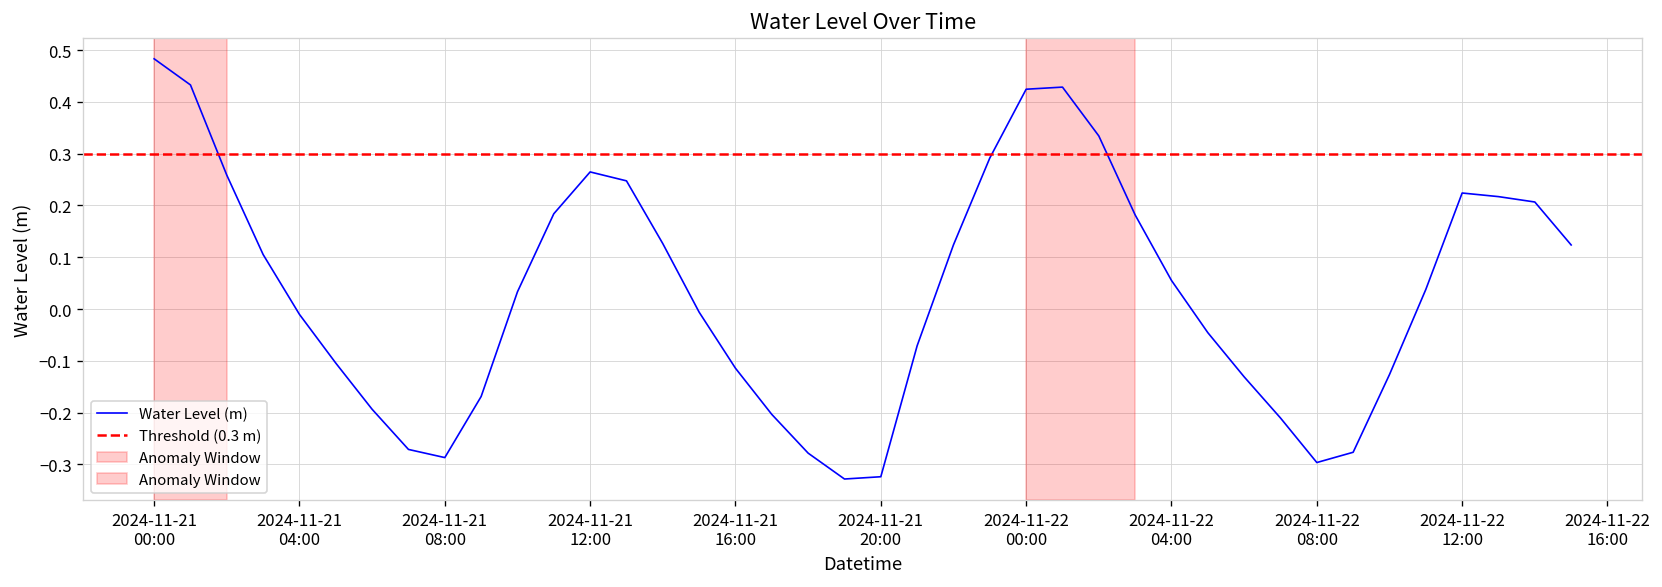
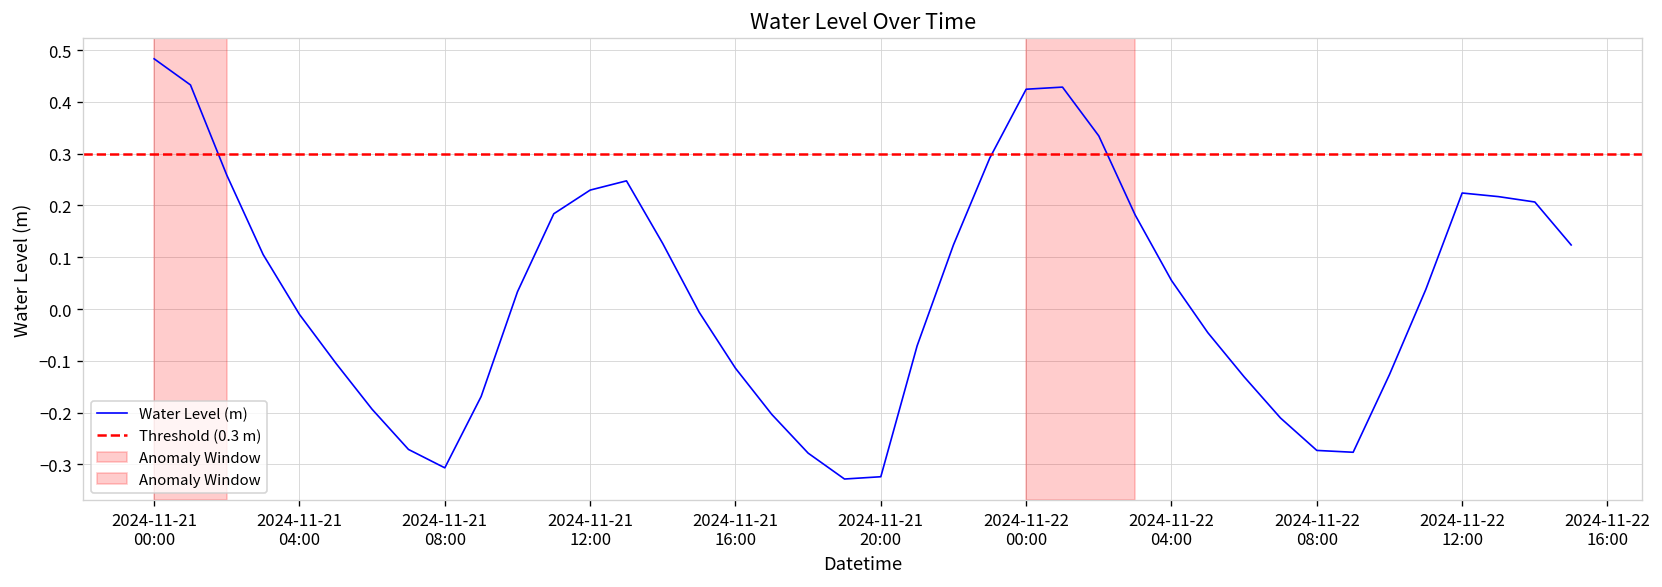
2024-11-21 08:00: -0.29 -> -0.31
2024-11-21 12:00: 0.26 -> 0.23
2024-11-22 08:00: -0.30 -> -0.27
